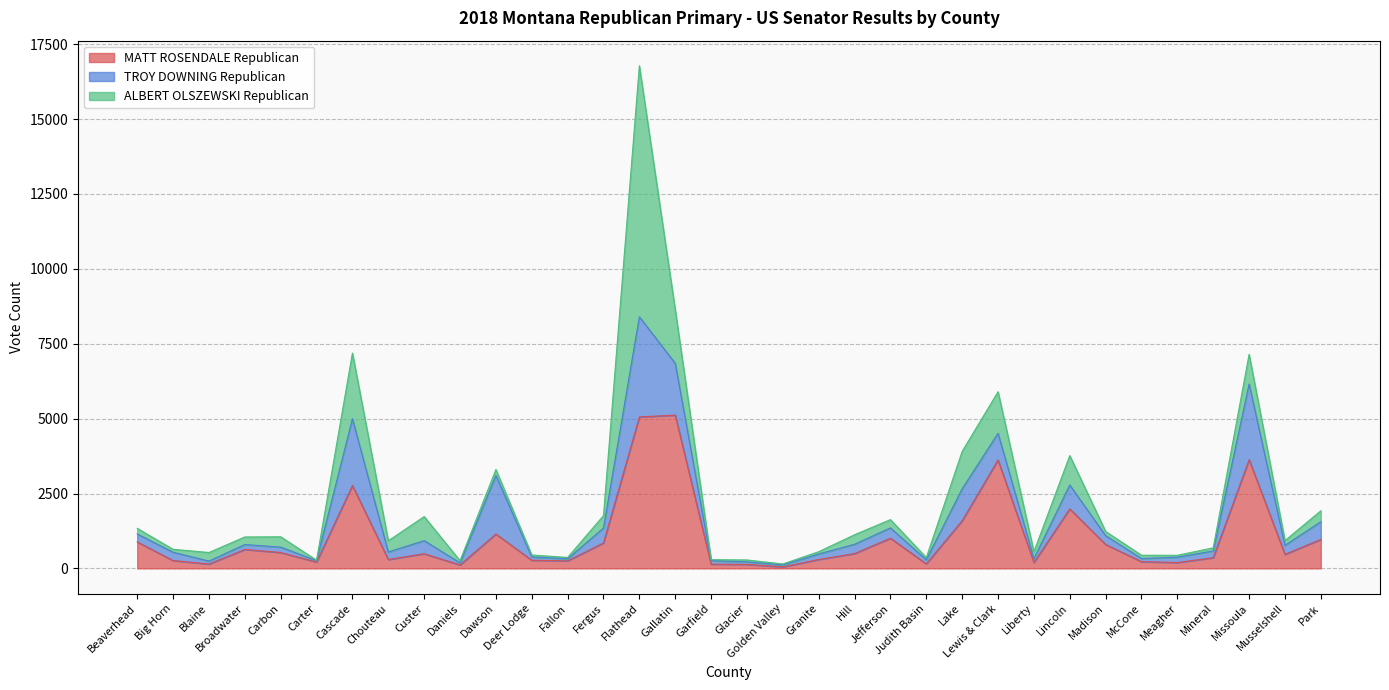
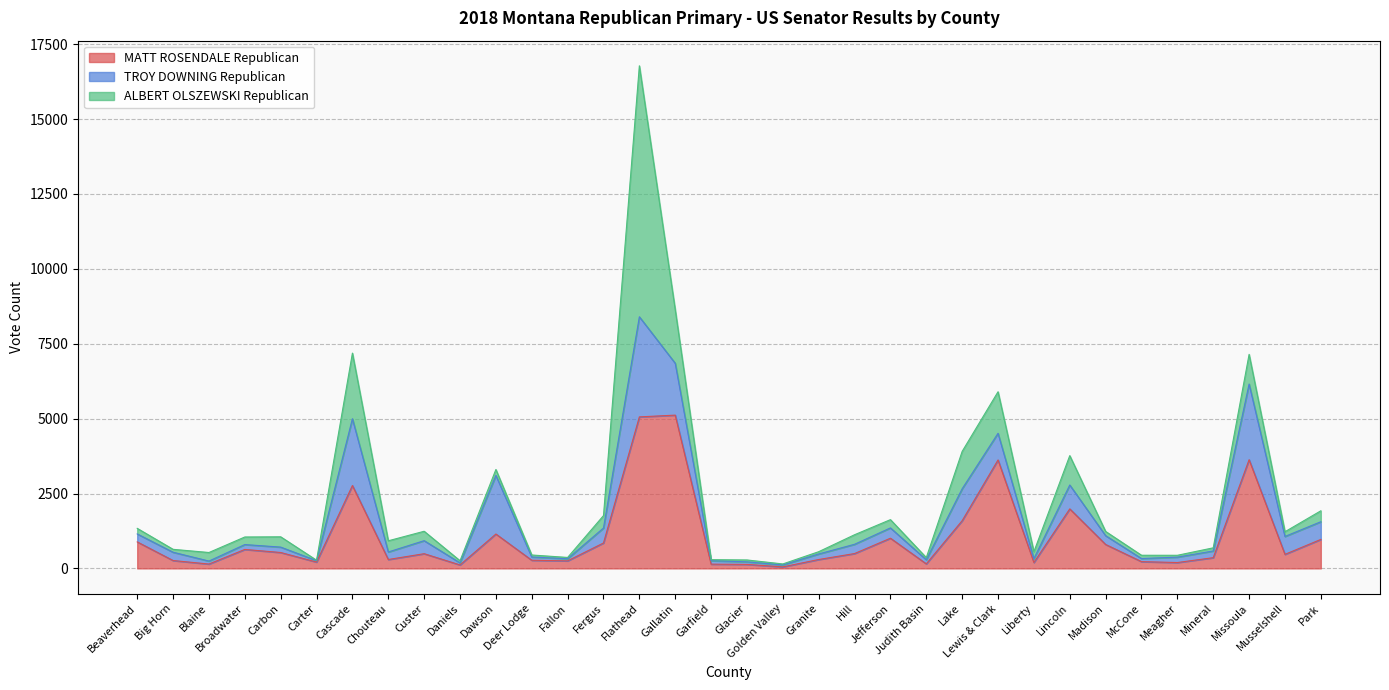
ALBERT OLSZEWSKI Republican, Custer: 800 -> 300
TROY DOWNING Republican, Musselshell: 300 -> 600
